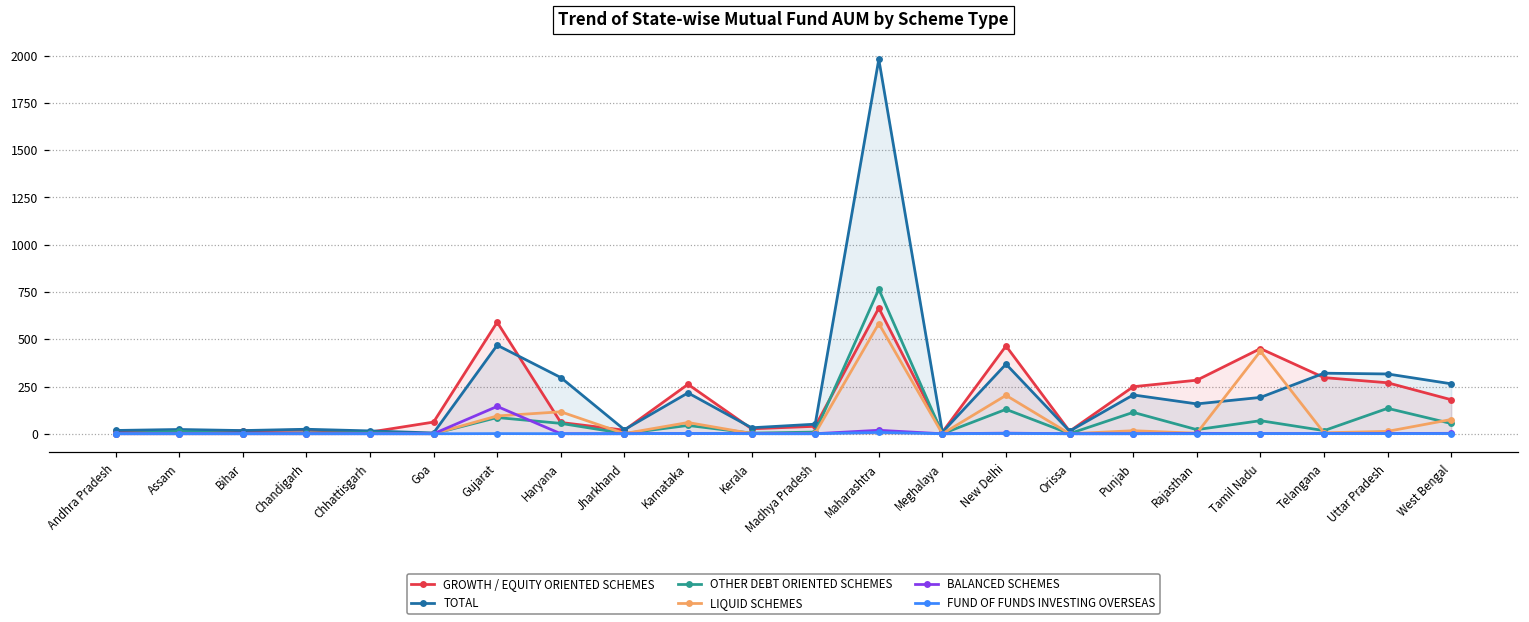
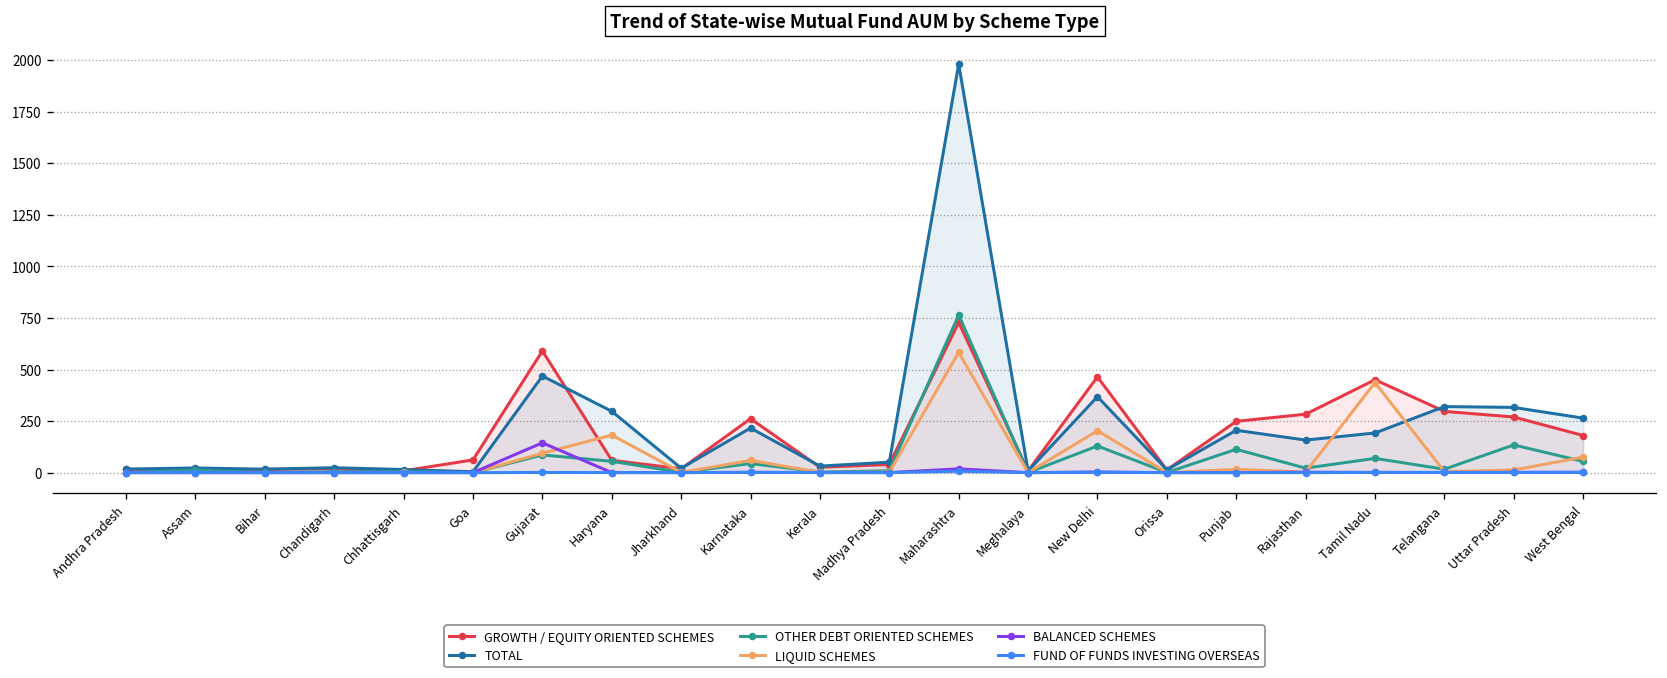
LIQUID SCHEMES, Haryana: 120 -> 180
GROWTH / EQUITY ORIENTED SCHEMES, Maharashtra: 670 -> 730
